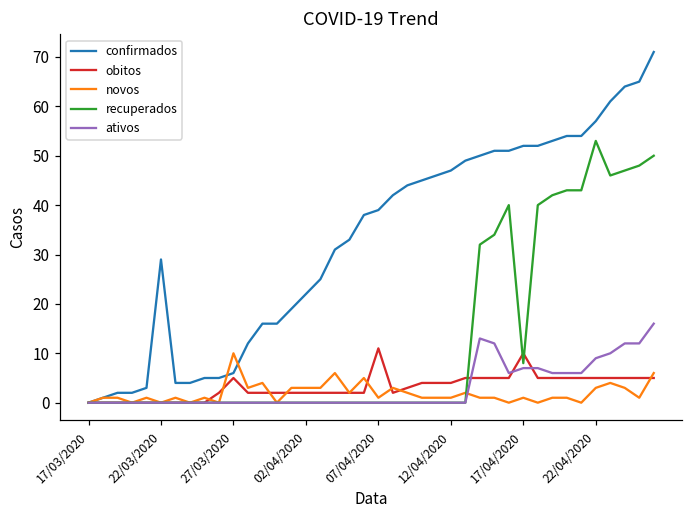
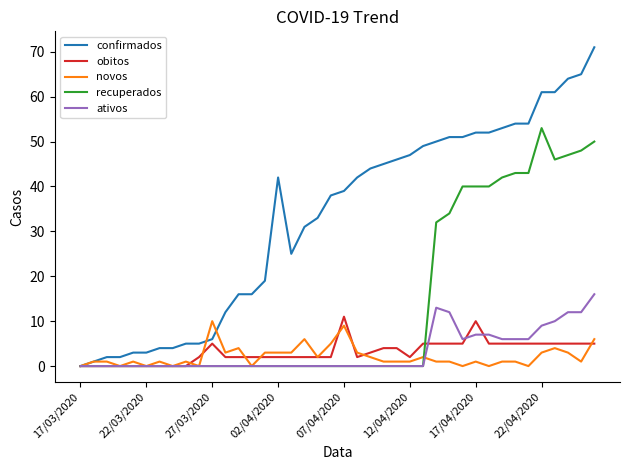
confirmados, 22/03/2020: 29 -> 3
confirmados, 02/04/2020: 22 -> 42
novos, 07/04/2020: 1 -> 9
obitos, 12/04/2020: 4 -> 2
recuperados, 17/04/2020: 8 -> 40
confirmados, 22/04/2020: 57 -> 61
